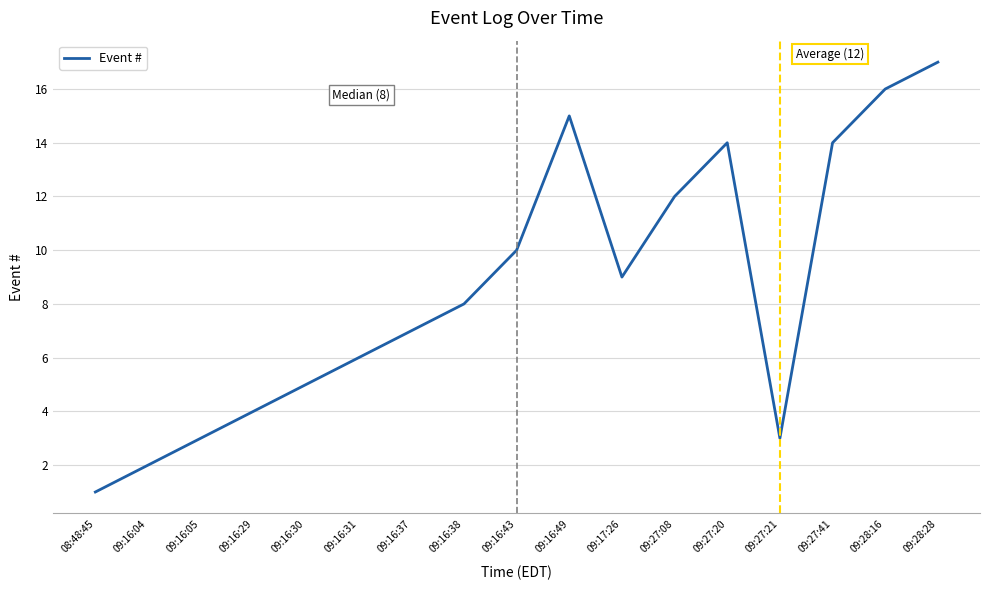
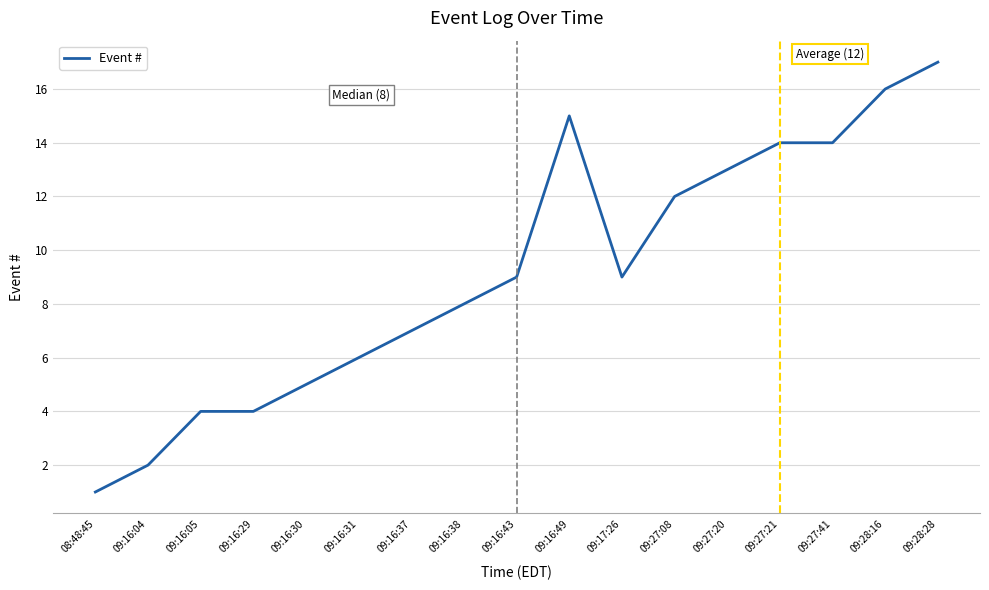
09:16:05: 3 -> 4
09:16:43: 10 -> 9
09:27:20: 14 -> 13
09:27:21: 3 -> 14
